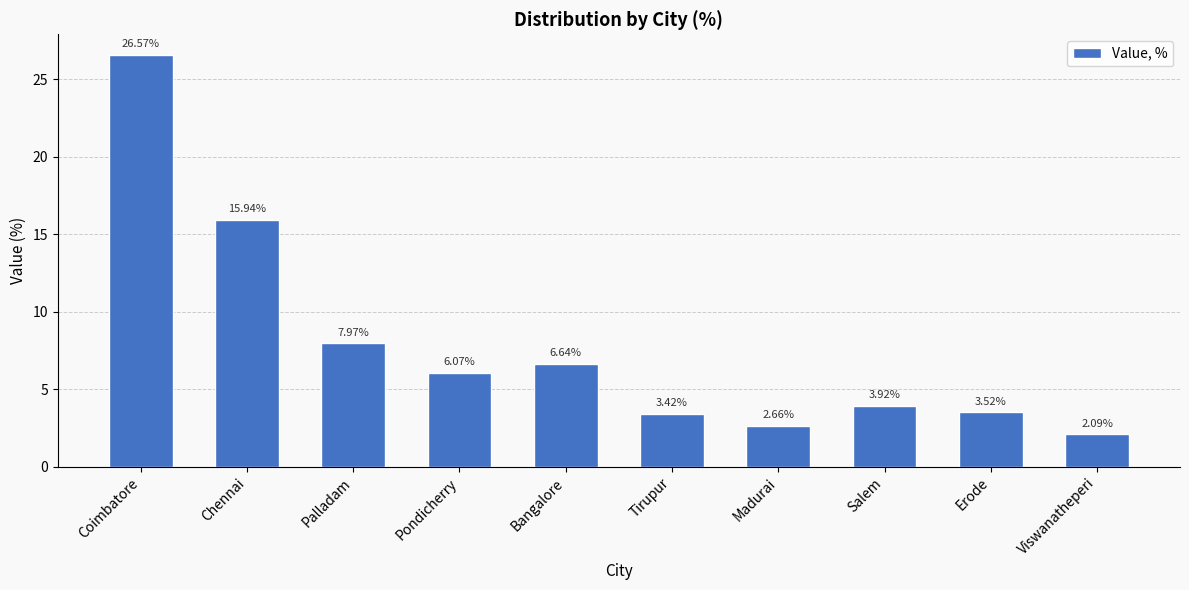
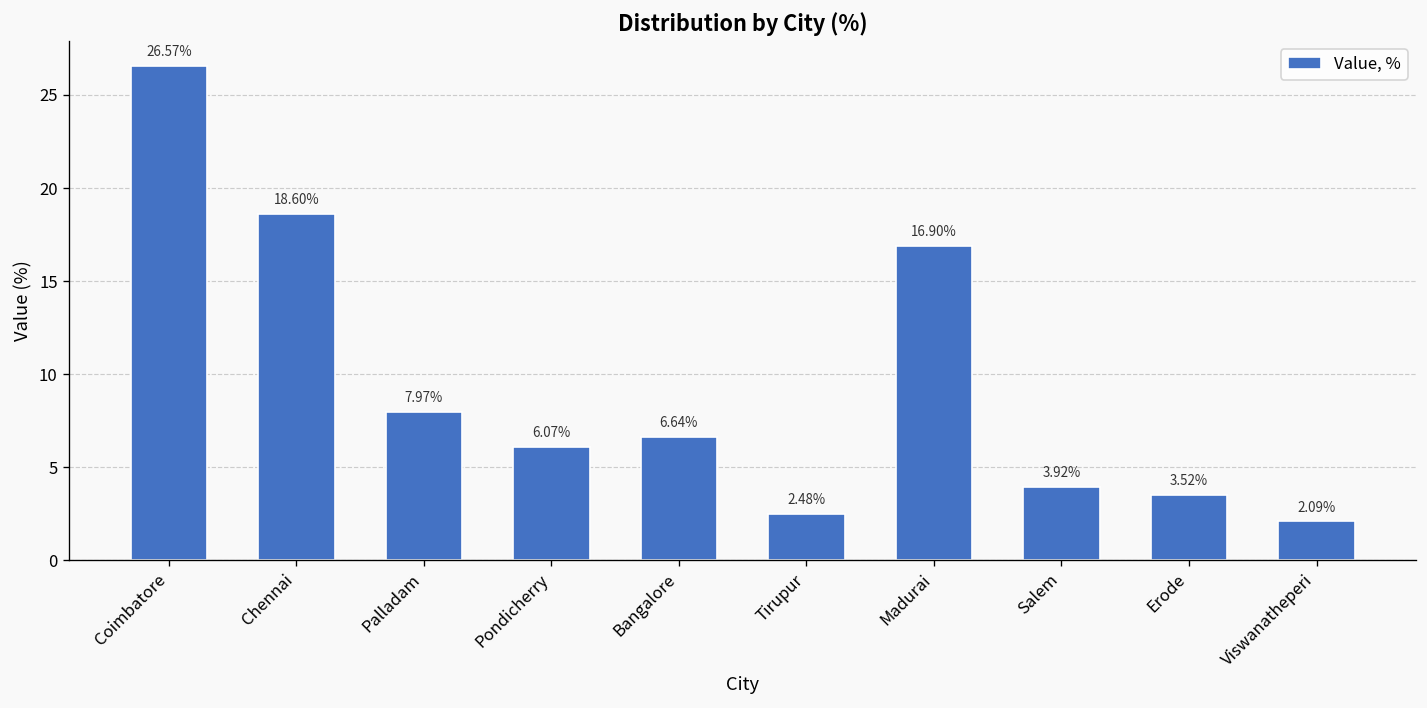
Chennai: 15.94% -> 18.60%
Tirupur: 3.42% -> 2.48%
Madurai: 2.66% -> 16.90%
